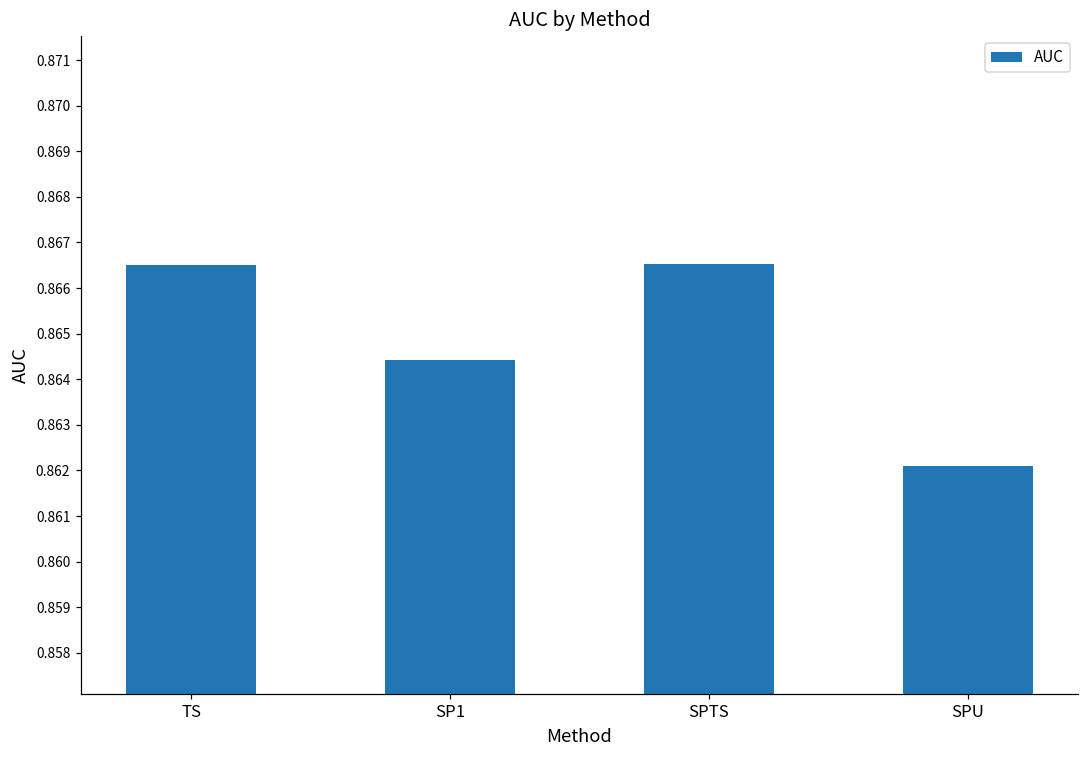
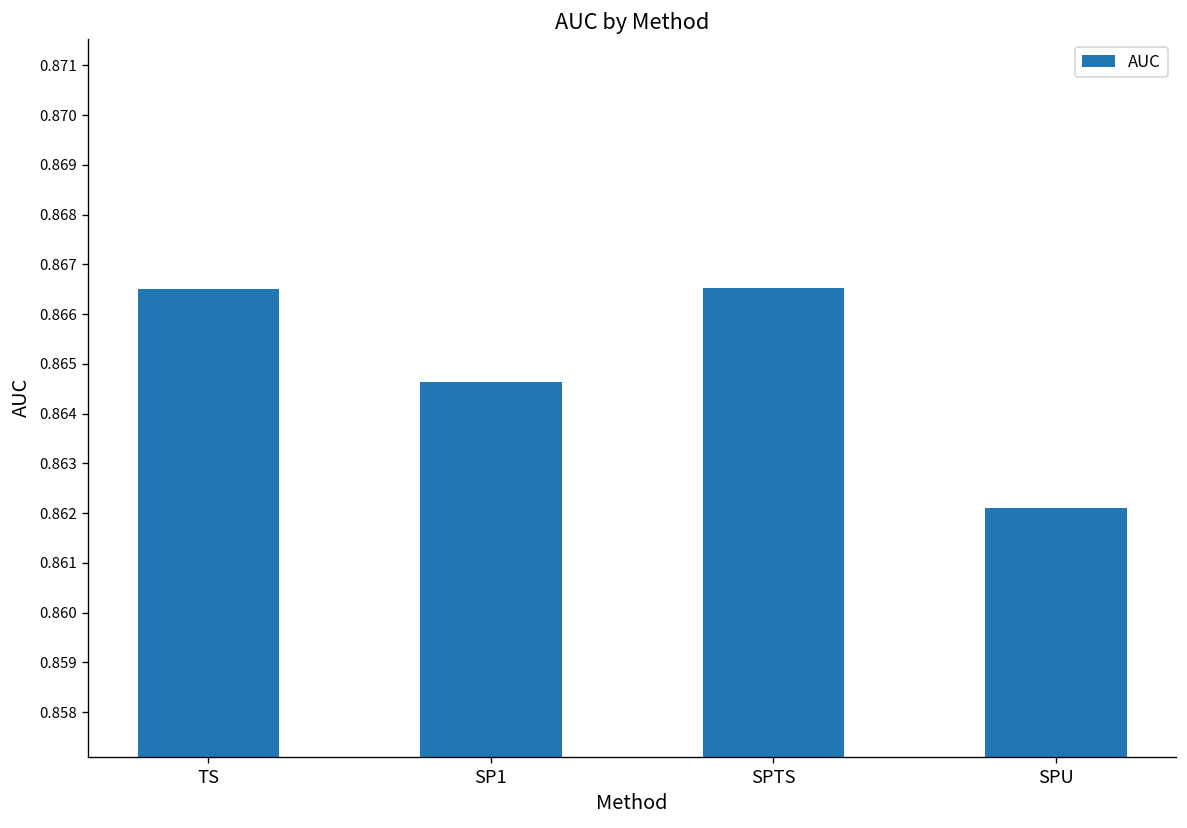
SP1: 0.8644 -> 0.8646
